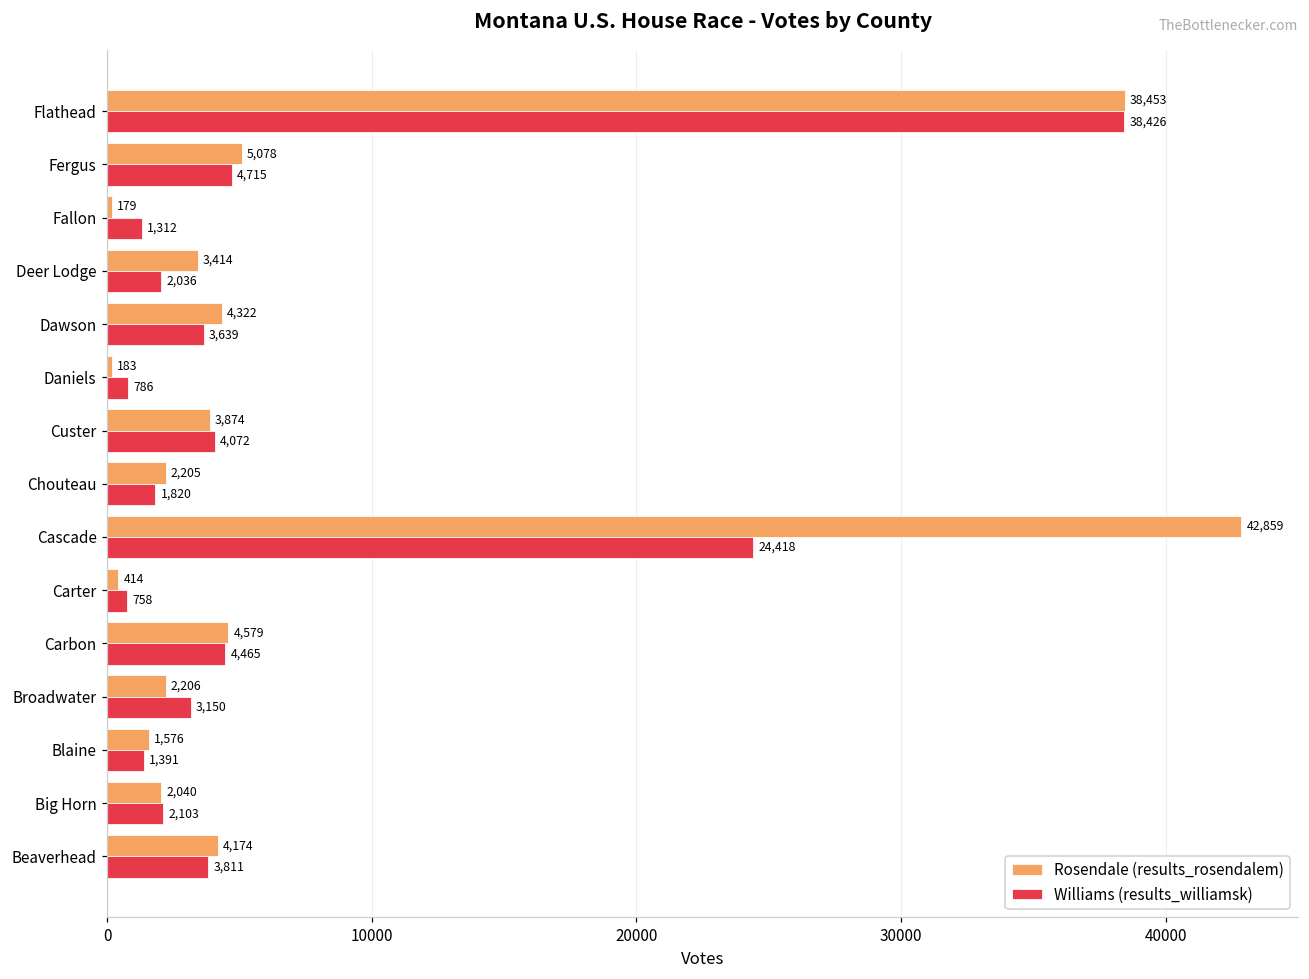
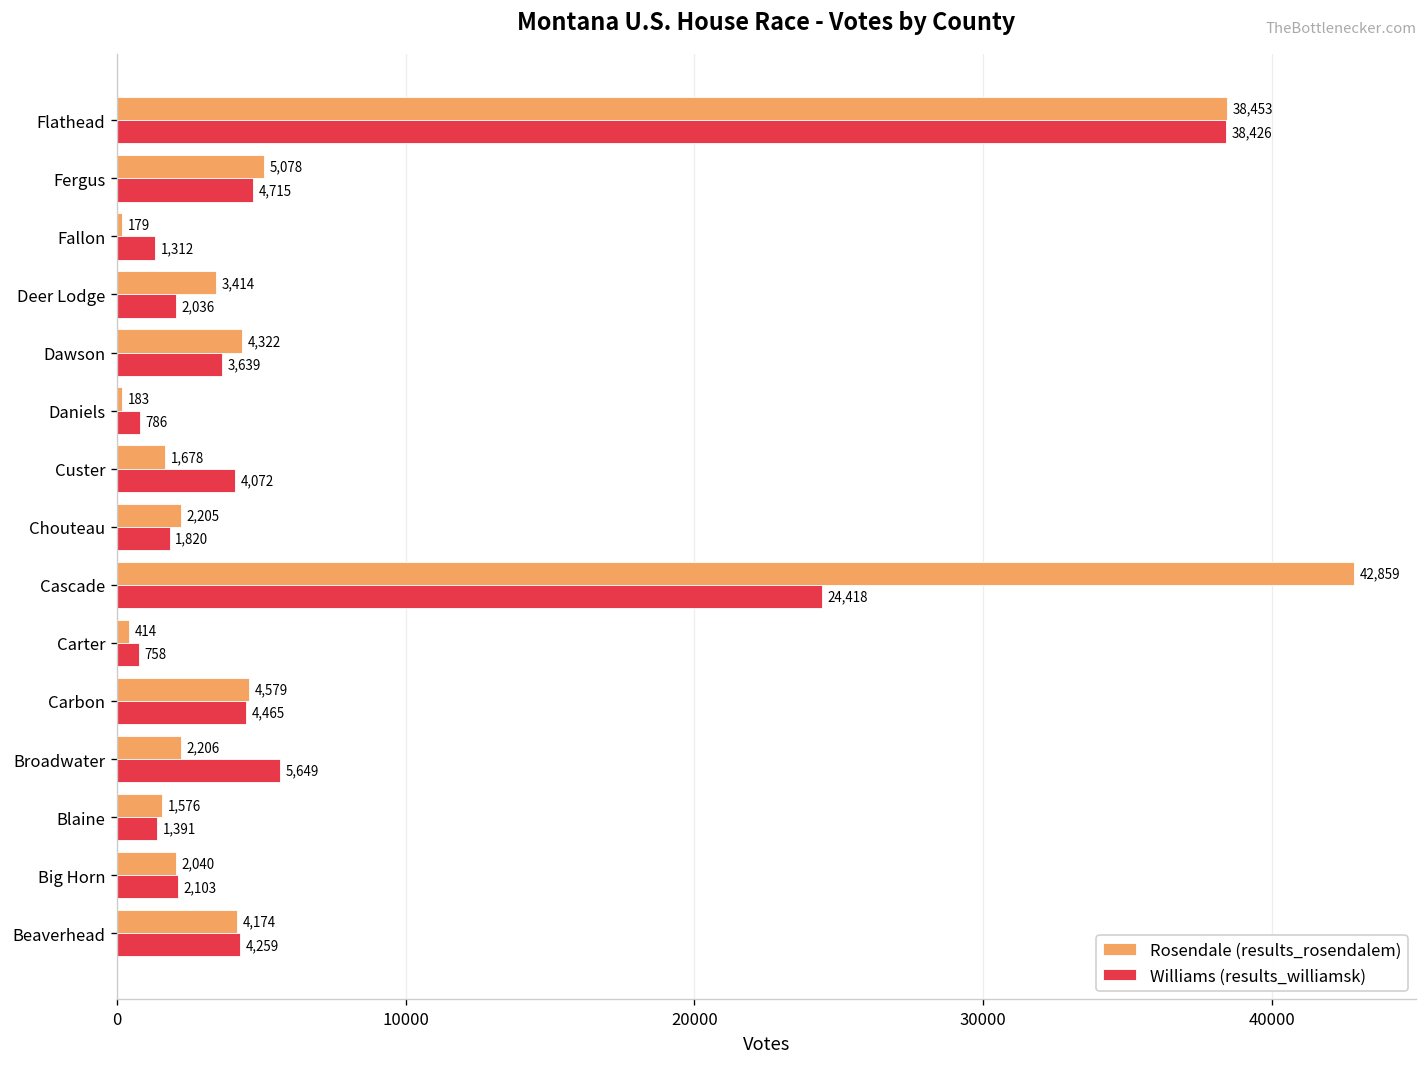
Rosendale (results_rosendalem), Custer: 3,874 -> 1,678
Williams (results_williamsk), Broadwater: 3,150 -> 5,649
Williams (results_williamsk), Beaverhead: 3,811 -> 4,259
